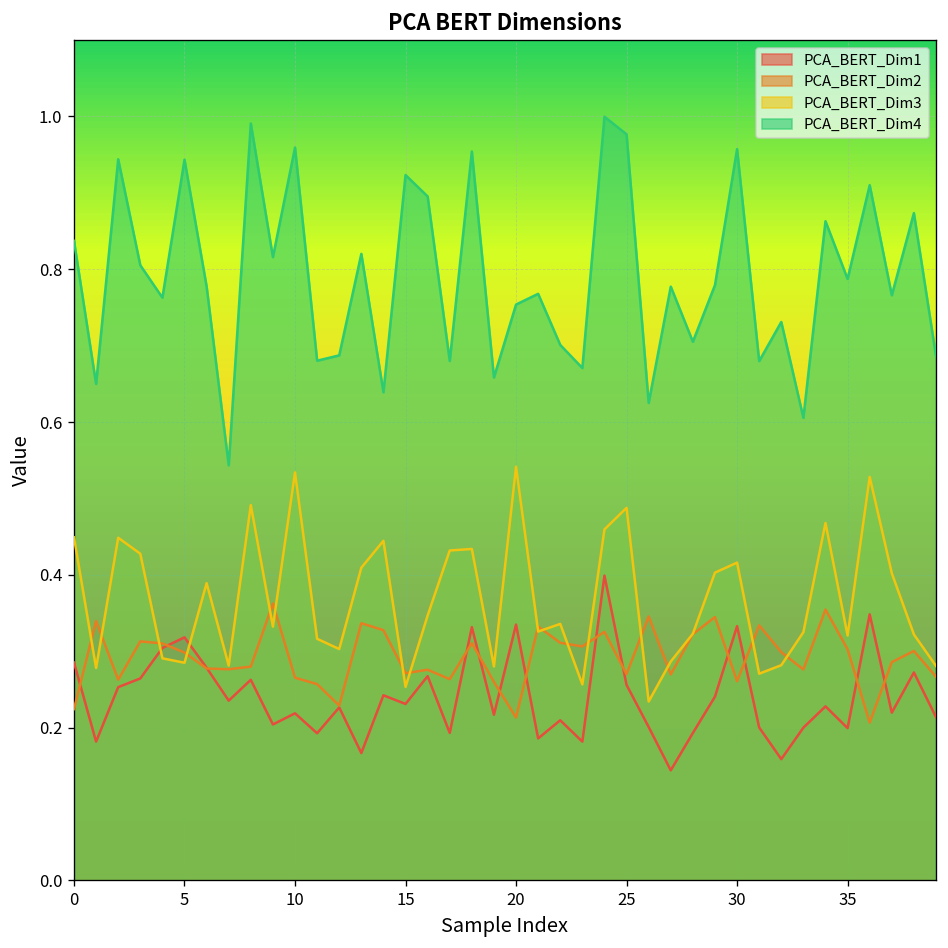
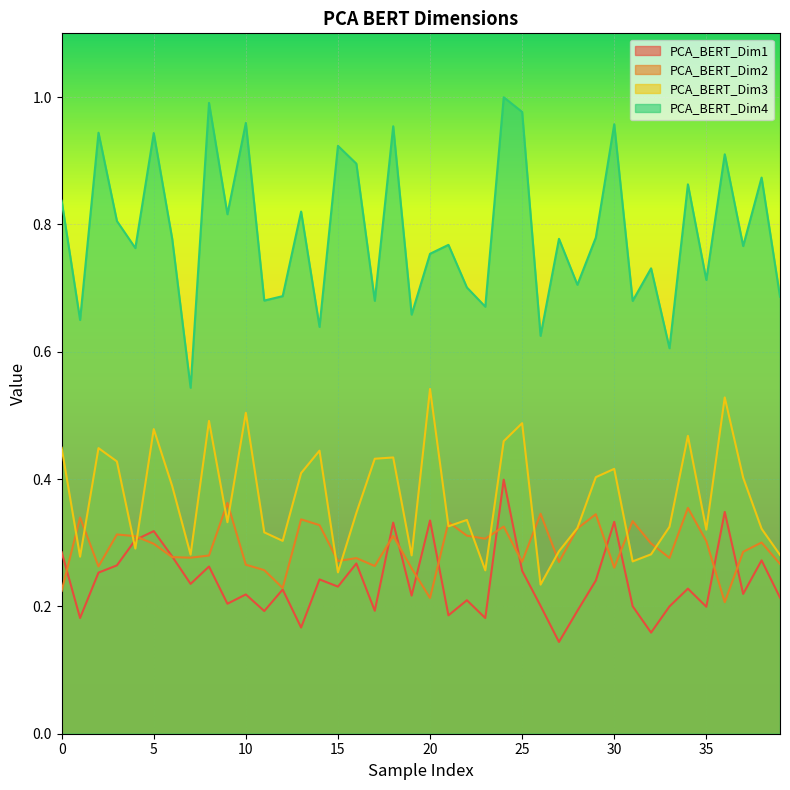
PCA_BERT_Dim3, 5: 0.28 -> 0.48
PCA_BERT_Dim3, 10: 0.53 -> 0.50
PCA_BERT_Dim4, 35: 0.79 -> 0.71
